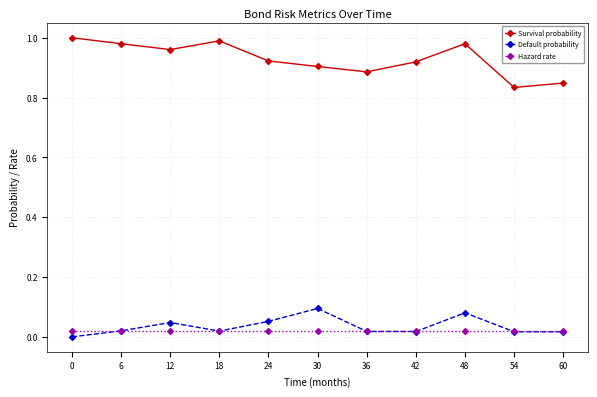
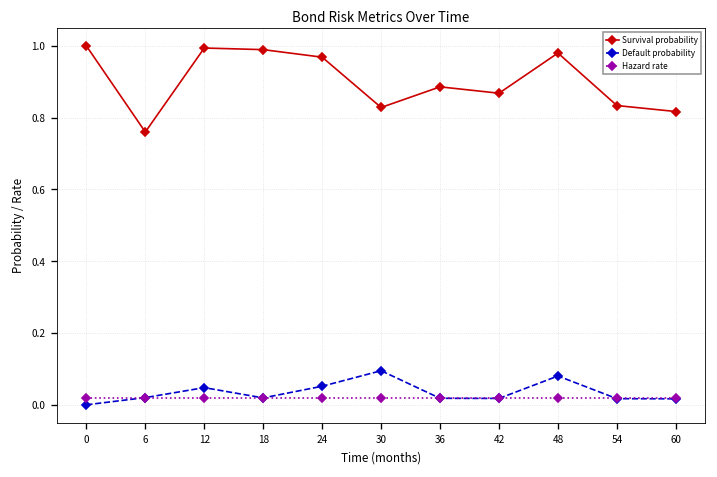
Survival probability, 6: 0.98 -> 0.76
Survival probability, 12: 0.96 -> 0.99
Survival probability, 24: 0.92 -> 0.97
Survival probability, 30: 0.90 -> 0.83
Survival probability, 42: 0.92 -> 0.87
Survival probability, 60: 0.85 -> 0.82
